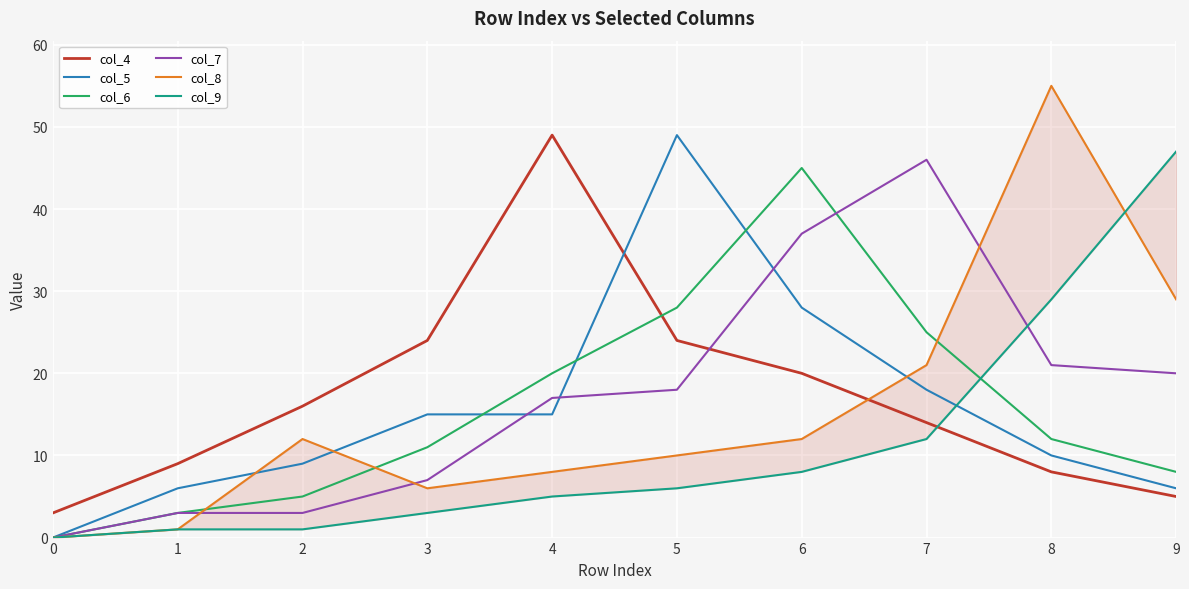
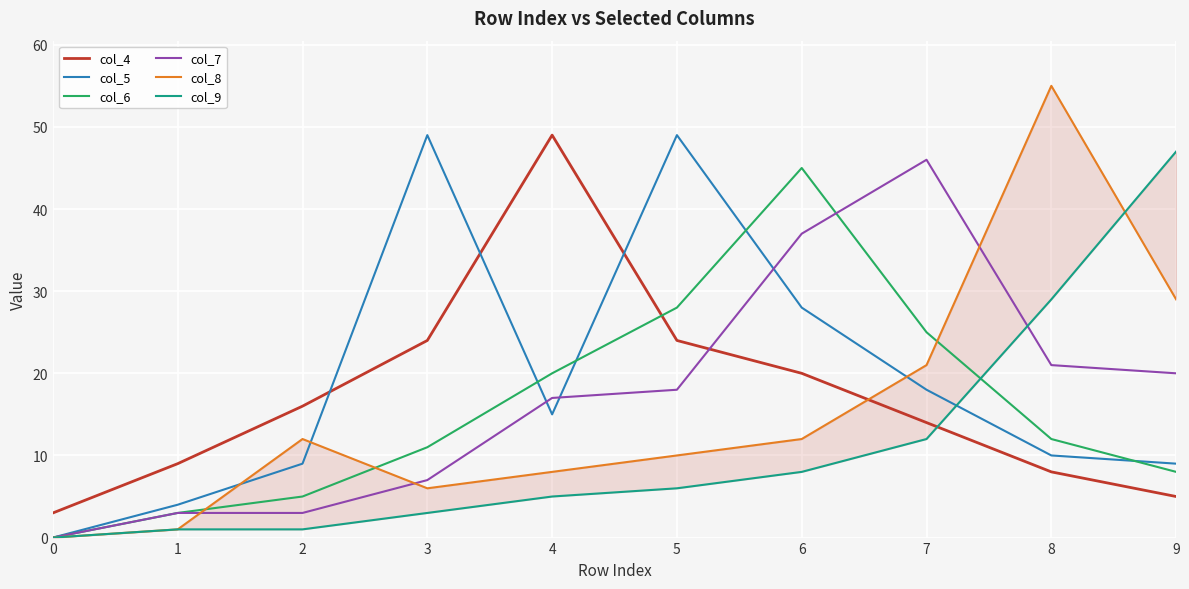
col_5, 1: 6 -> 4
col_5, 3: 15 -> 49
col_5, 9: 6 -> 9
